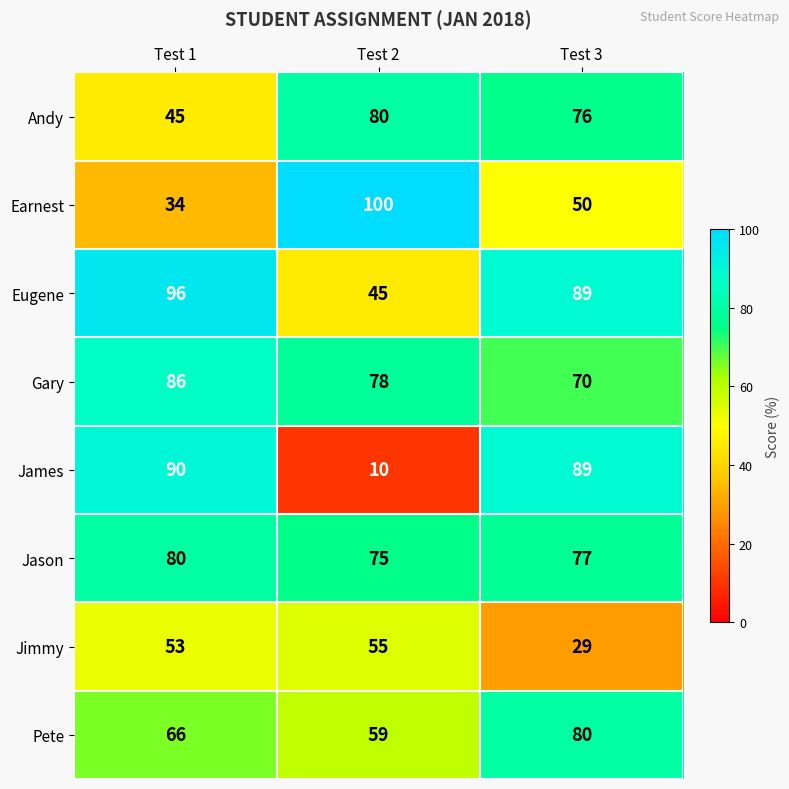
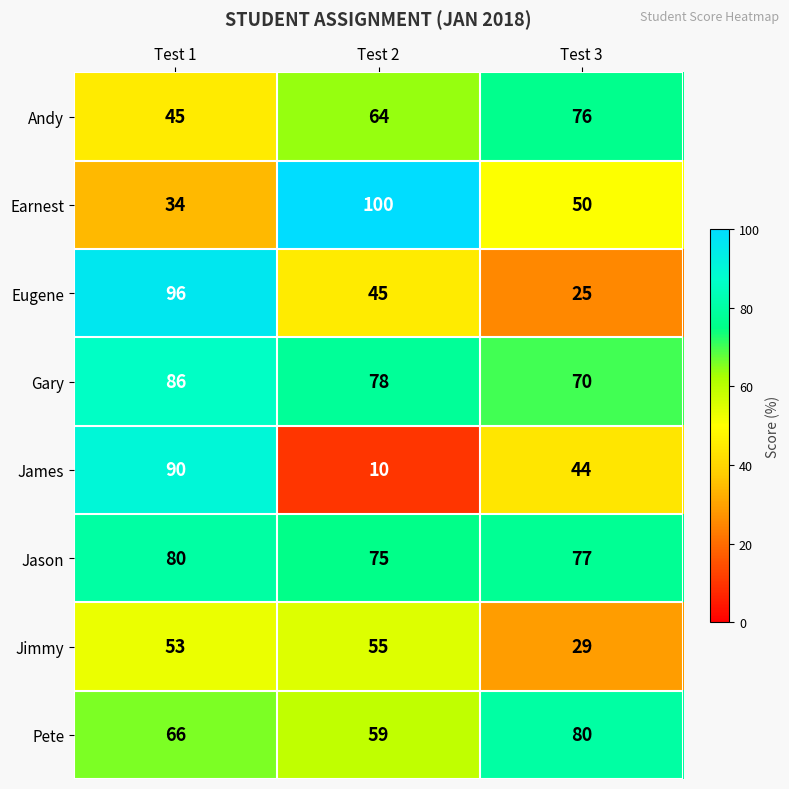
Andy, Test 2: 80 -> 64
Eugene, Test 3: 89 -> 25
James, Test 3: 89 -> 44
